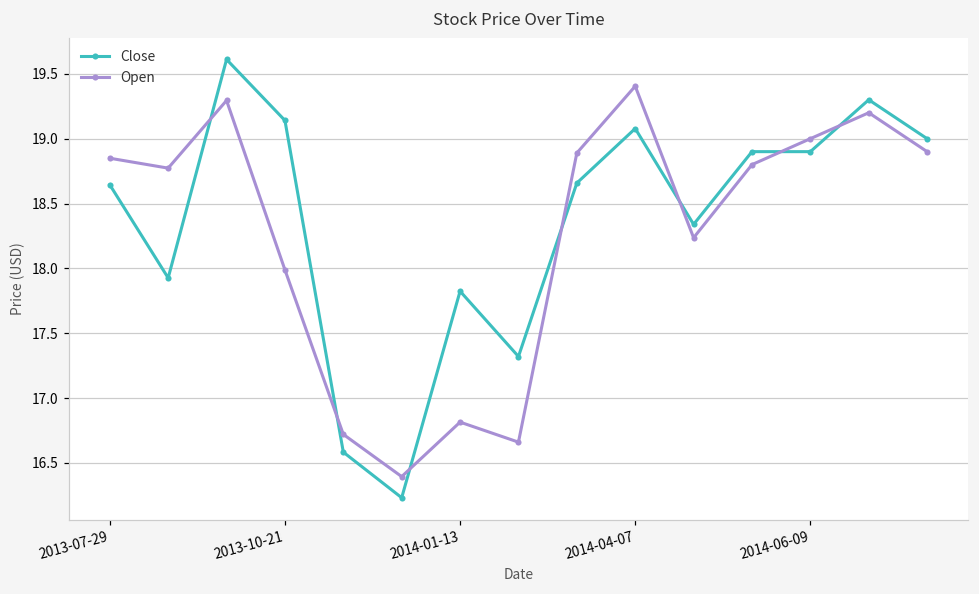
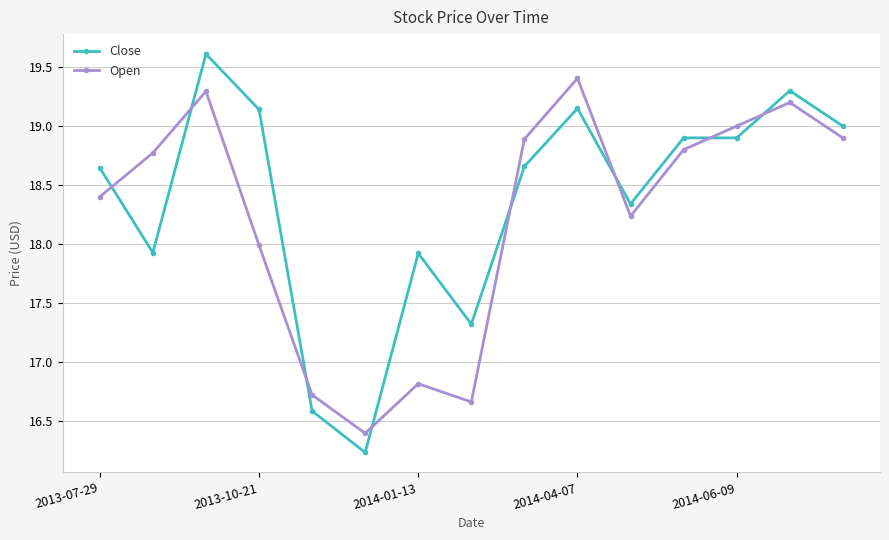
Open, 2013-07-29: 18.85 -> 18.40
Close, 2014-01-13: 17.82 -> 17.92
Close, 2014-04-07: 19.08 -> 19.15
